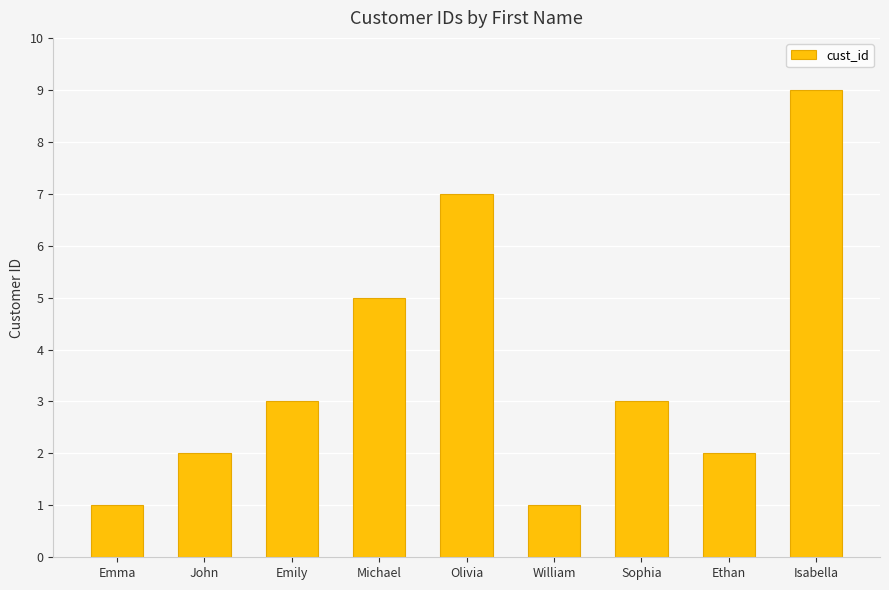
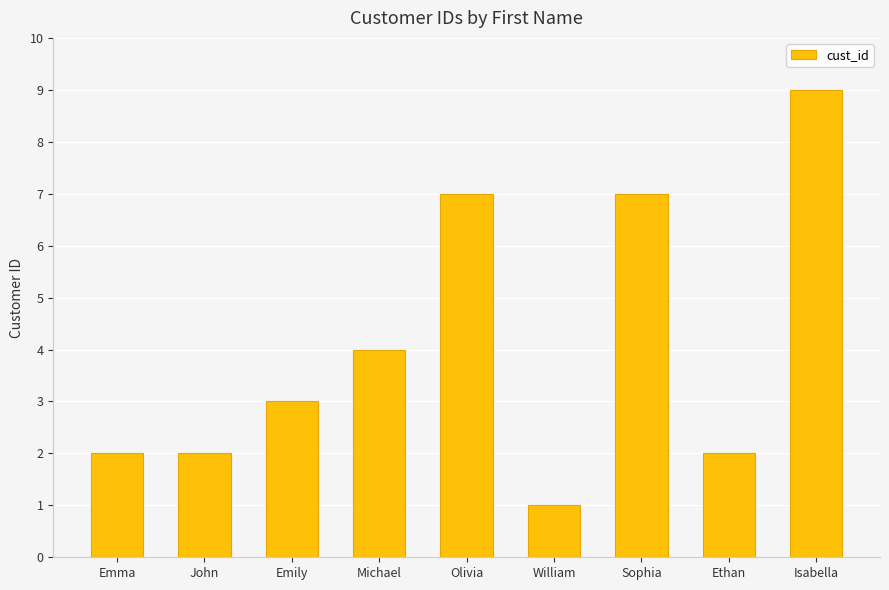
Emma: 1 -> 2
Michael: 5 -> 4
Sophia: 3 -> 7
